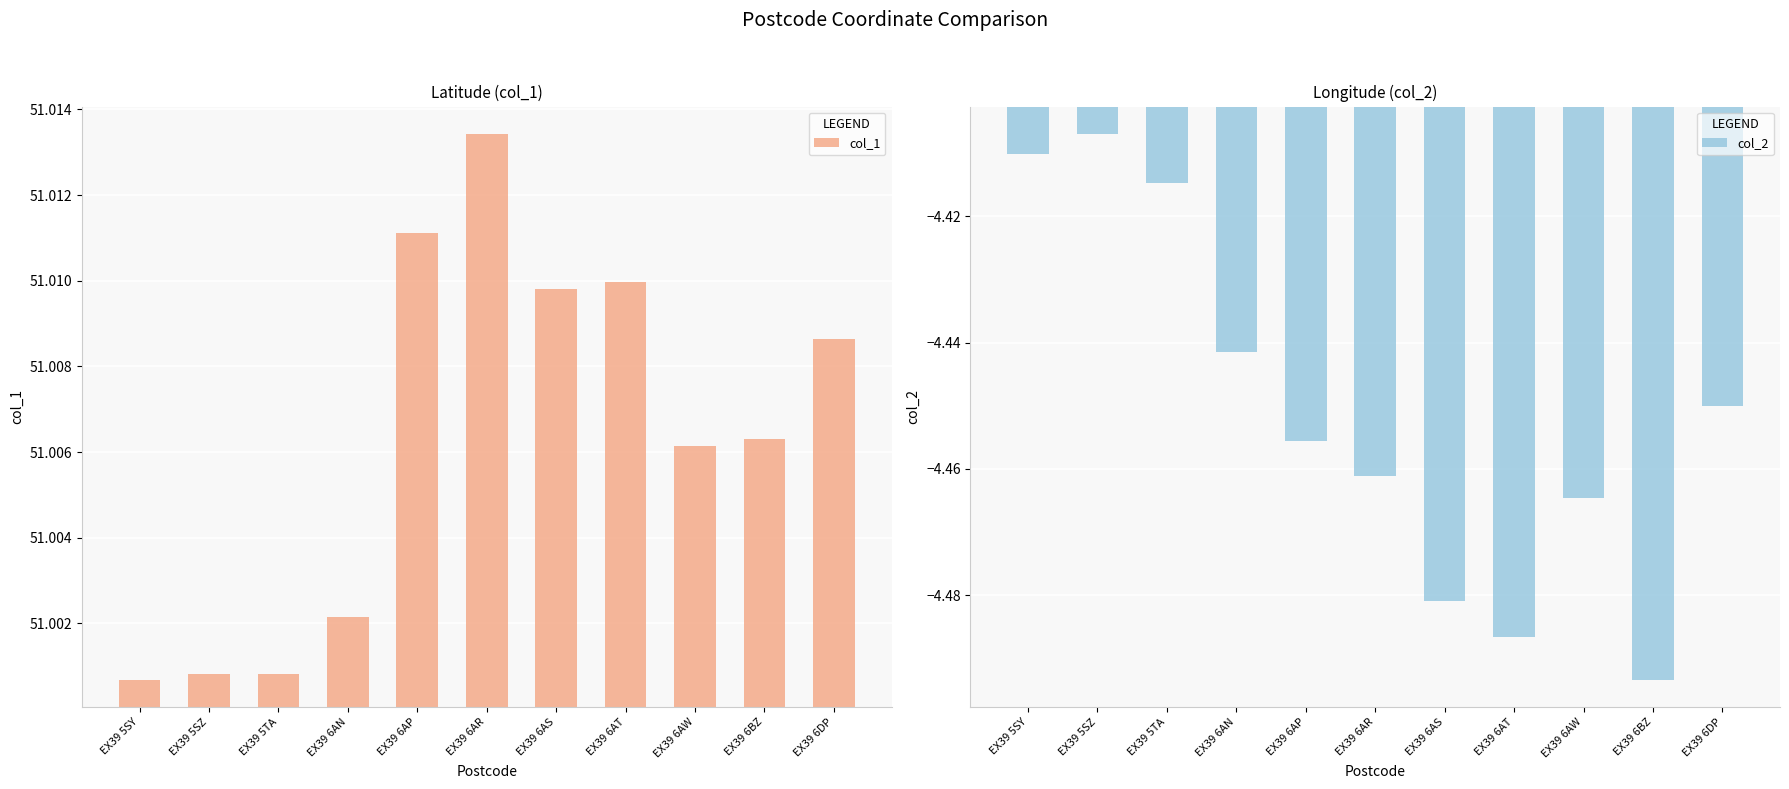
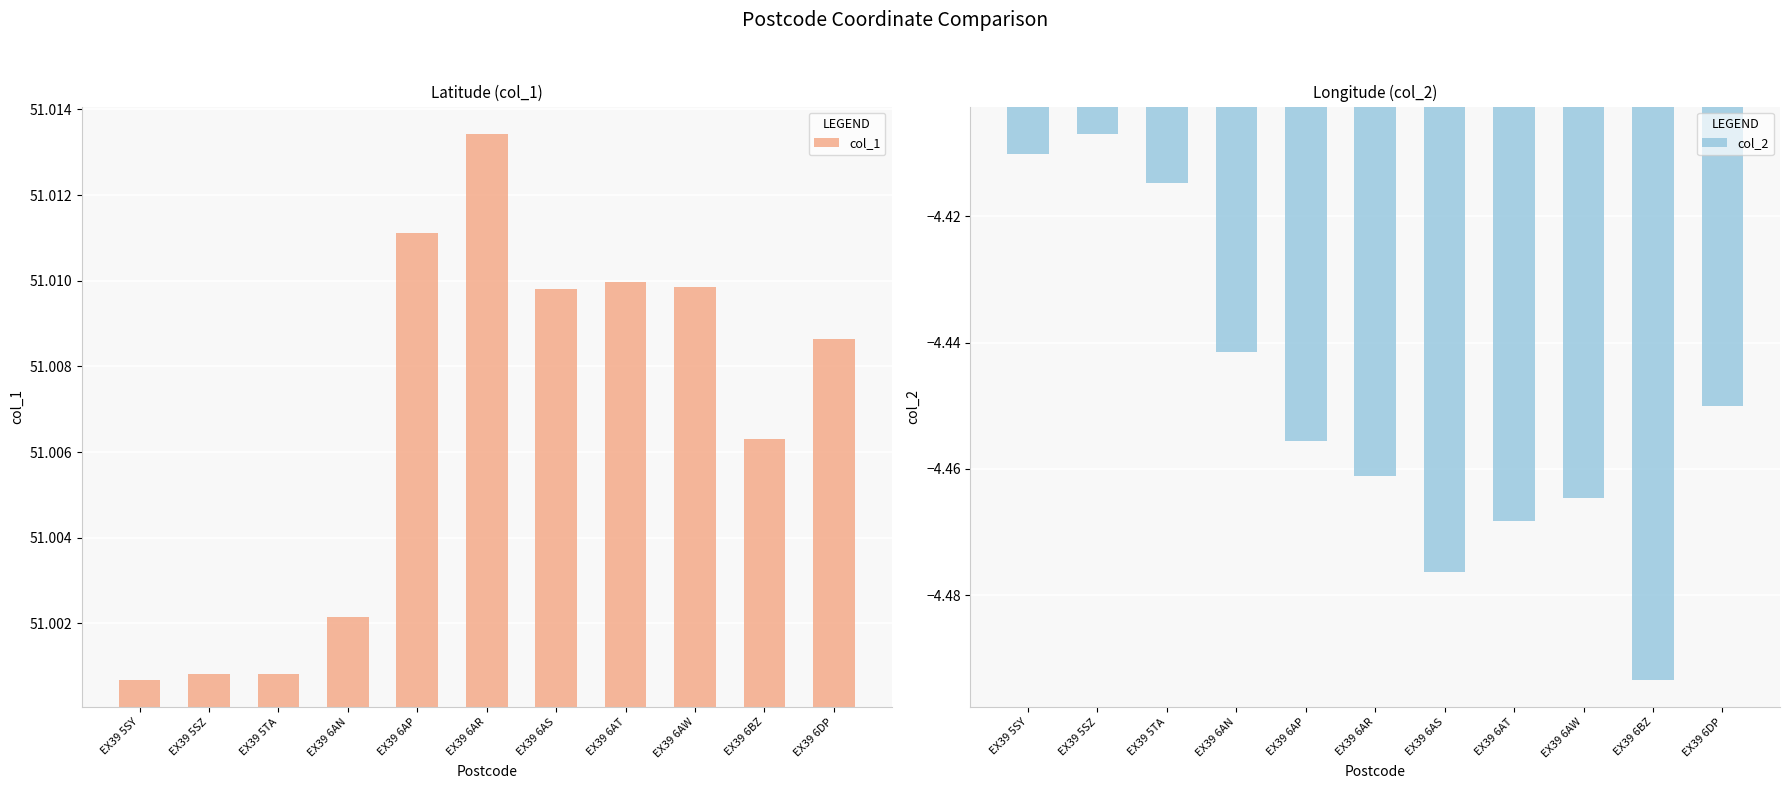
Latitude (col_1), EX39 6AW: 51.0062 -> 51.0098
Longitude (col_2), EX39 6AS: -4.481 -> -4.476
Longitude (col_2), EX39 6AT: -4.487 -> -4.468
